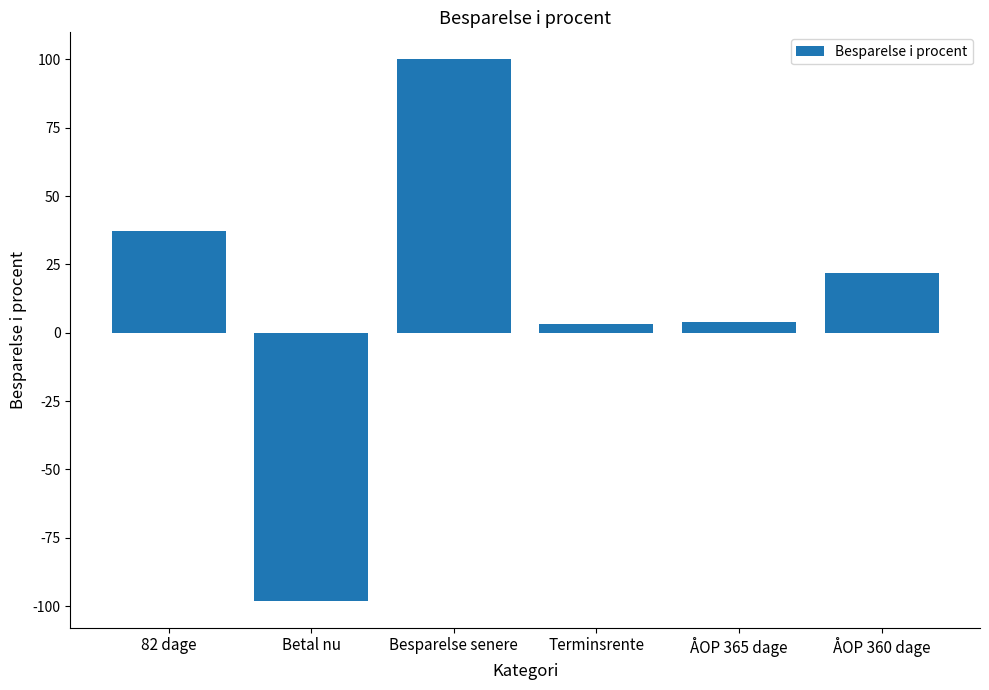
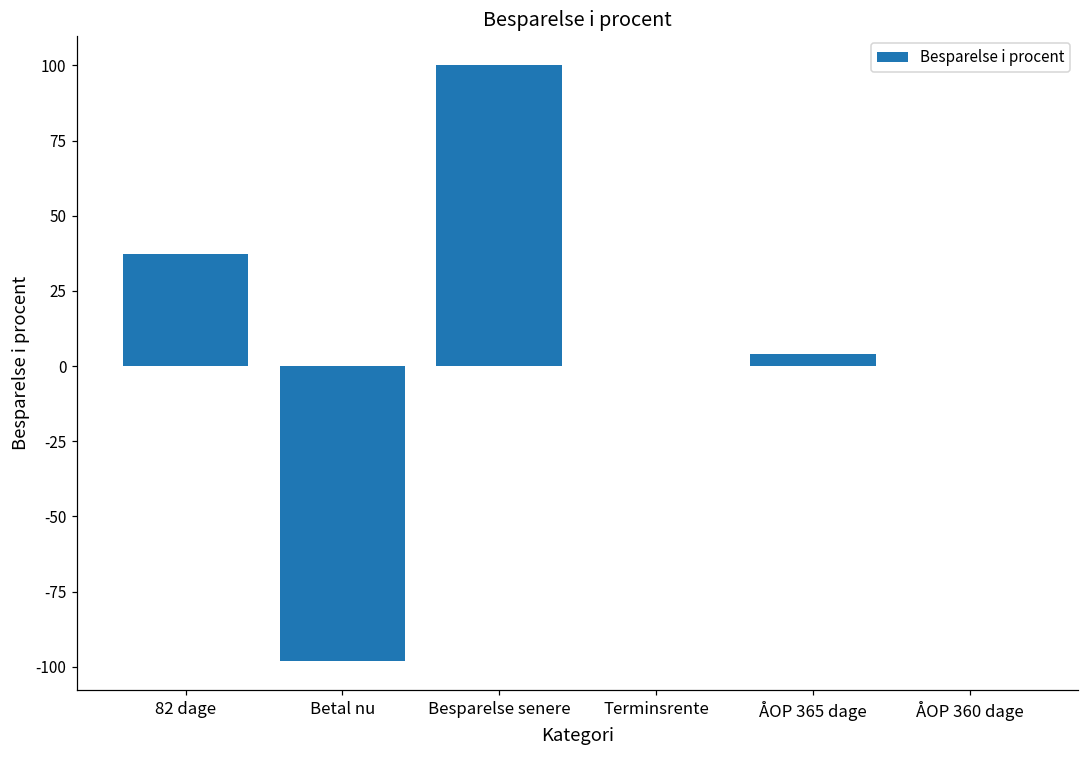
Terminsrente: 3 -> 0
ÅOP 360 dage: 22 -> 0
